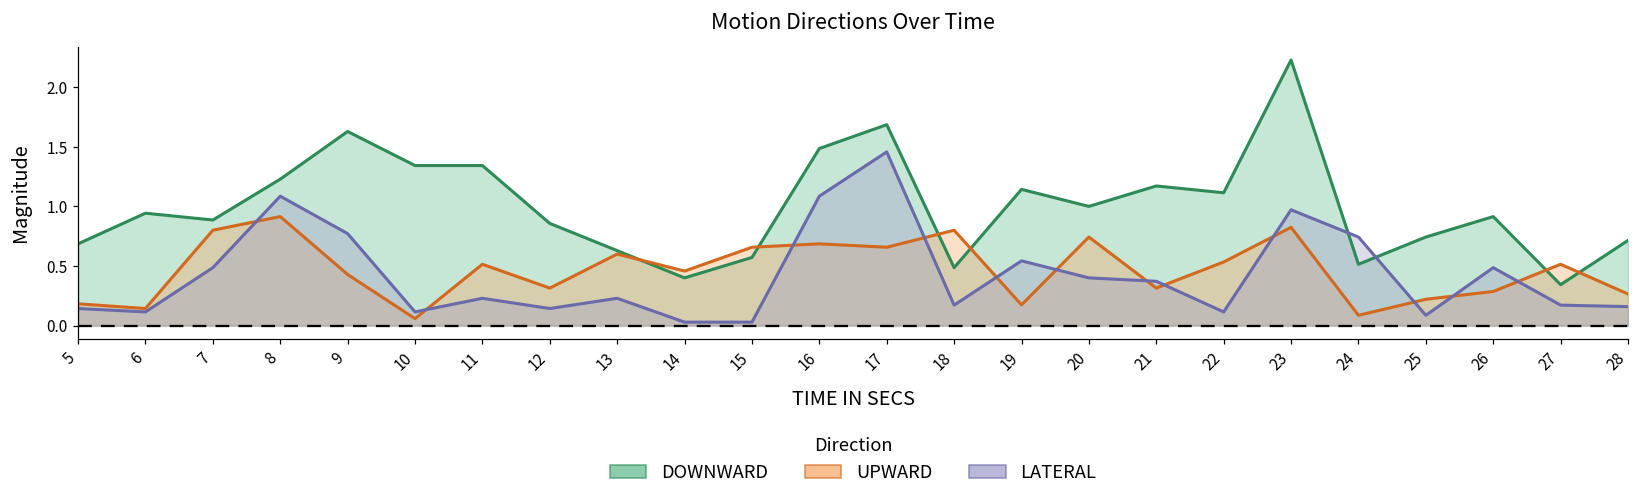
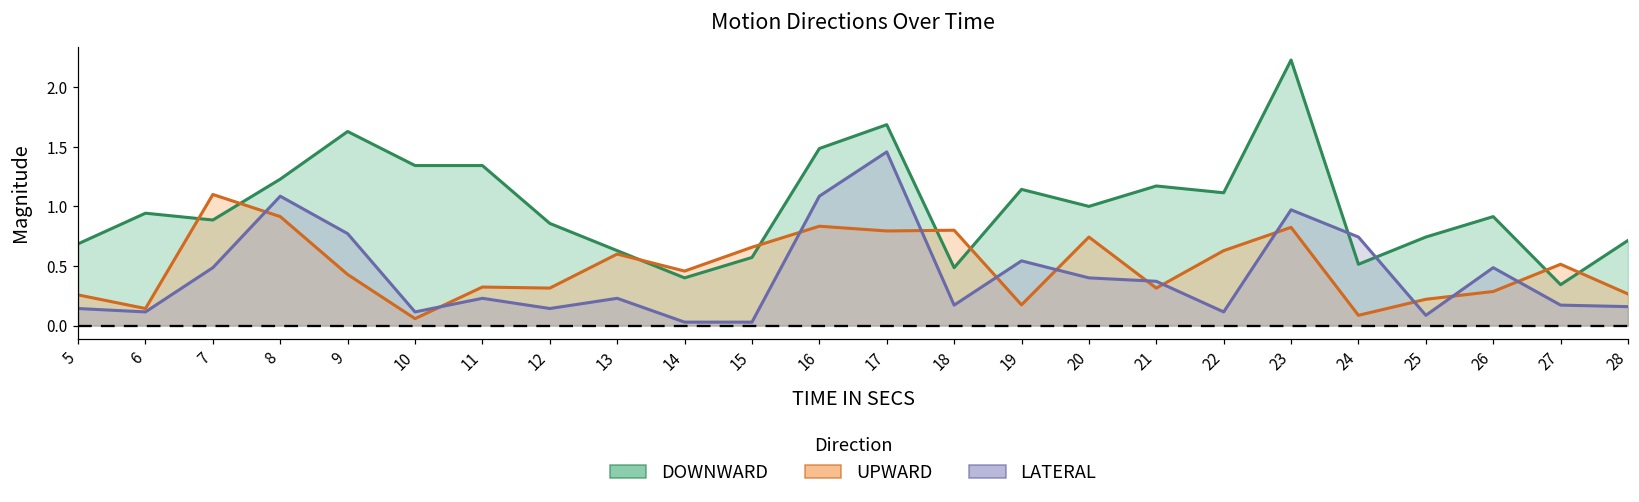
UPWARD, 5: 0.18 -> 0.26
UPWARD, 7: 0.8 -> 1.1
UPWARD, 11: 0.51 -> 0.32
UPWARD, 16: 0.69 -> 0.83
UPWARD, 17: 0.66 -> 0.79
UPWARD, 22: 0.53 -> 0.63
